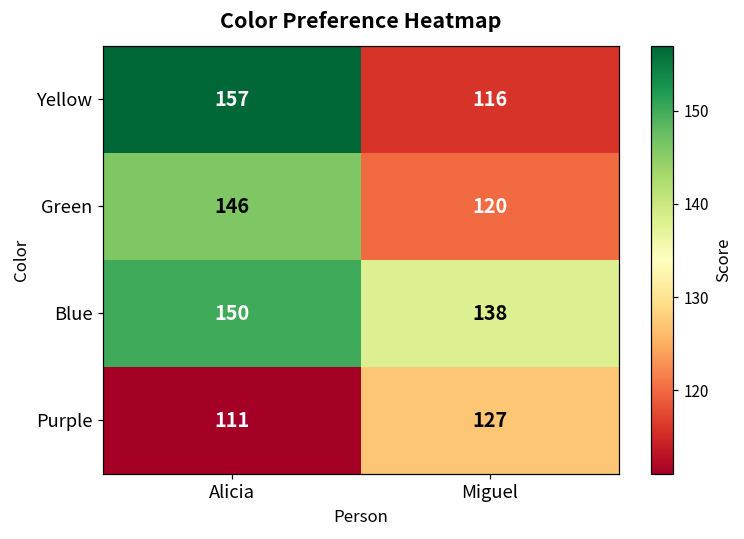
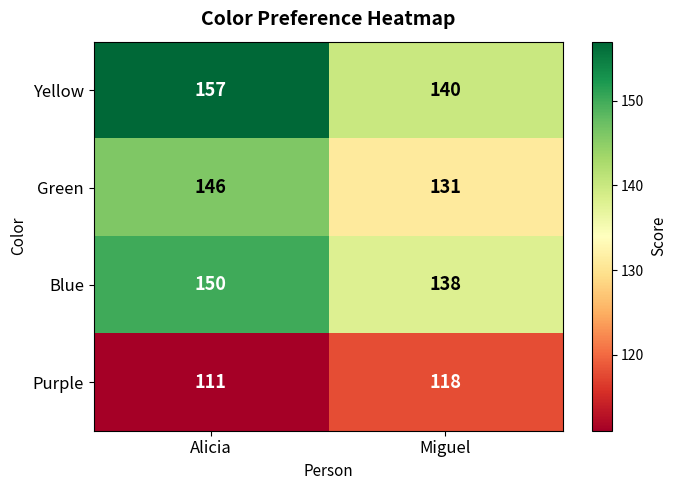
Yellow, Miguel: 116 -> 140
Green, Miguel: 120 -> 131
Purple, Miguel: 127 -> 118
